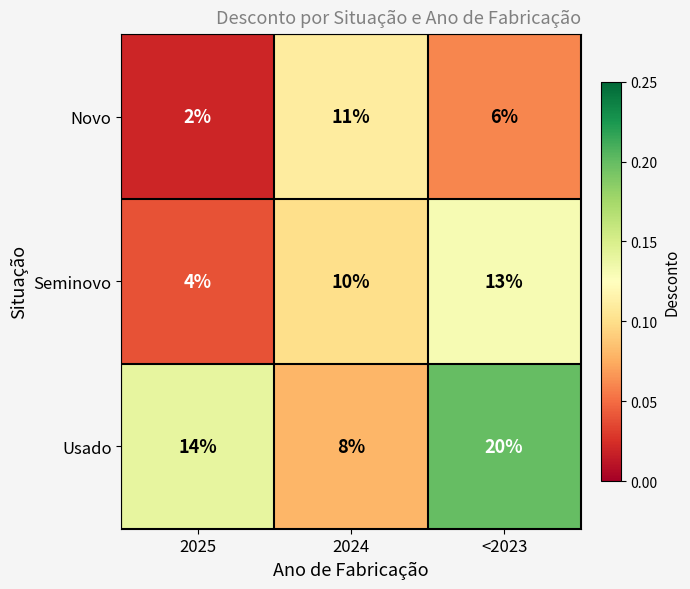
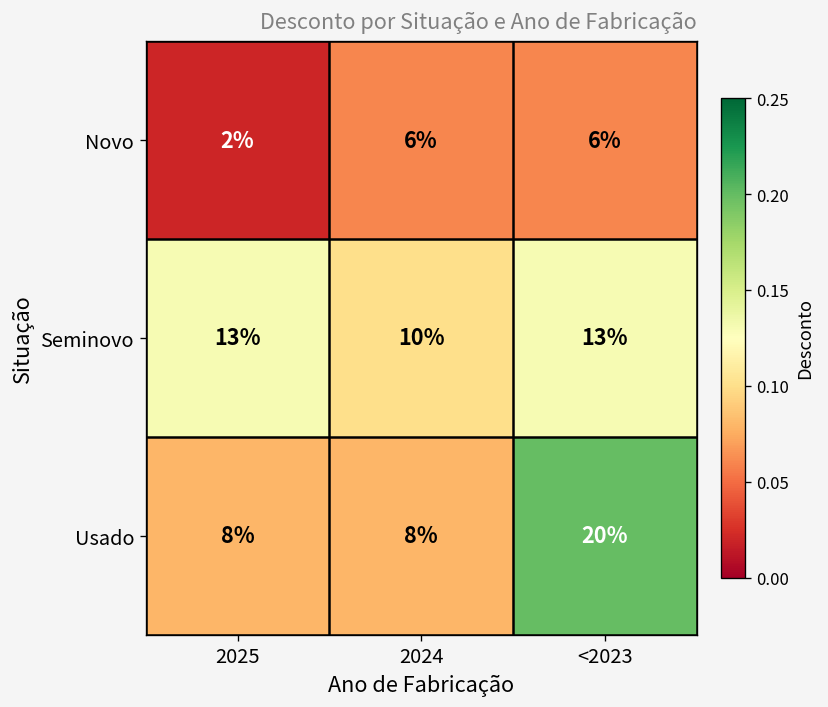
Novo, 2024: 11% -> 6%
Seminovo, 2025: 4% -> 13%
Usado, 2025: 14% -> 8%
